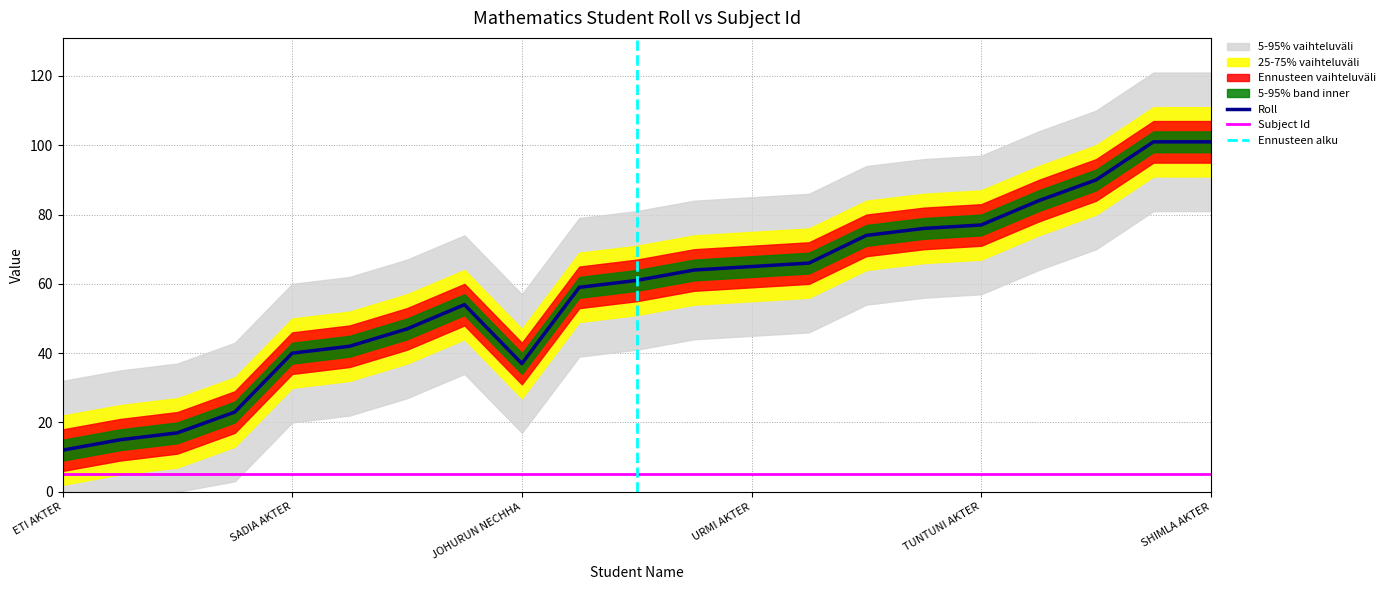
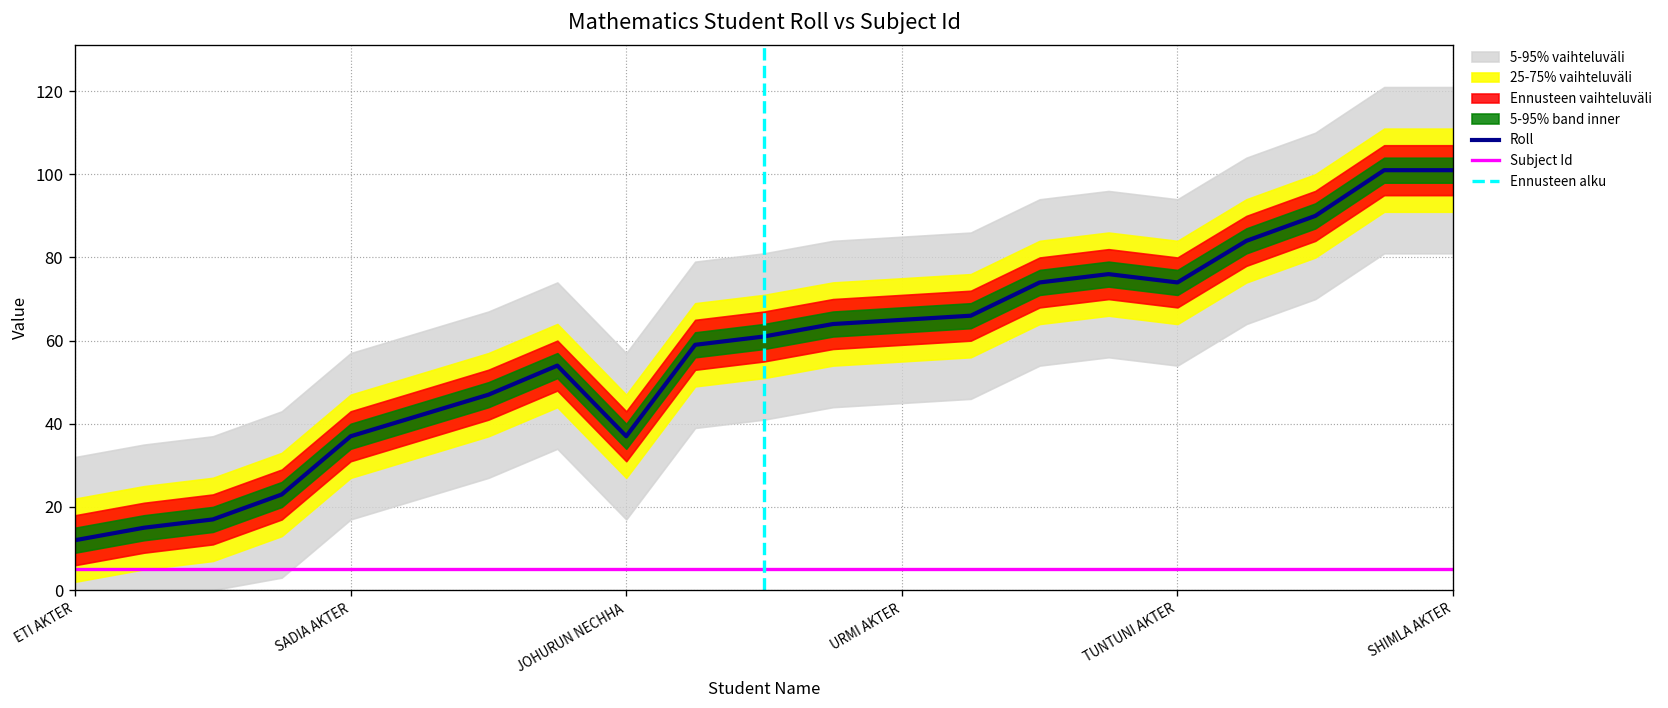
Roll, SADIA AKTER: 40 -> 37
Roll, TUNTUNI AKTER: 77 -> 74
